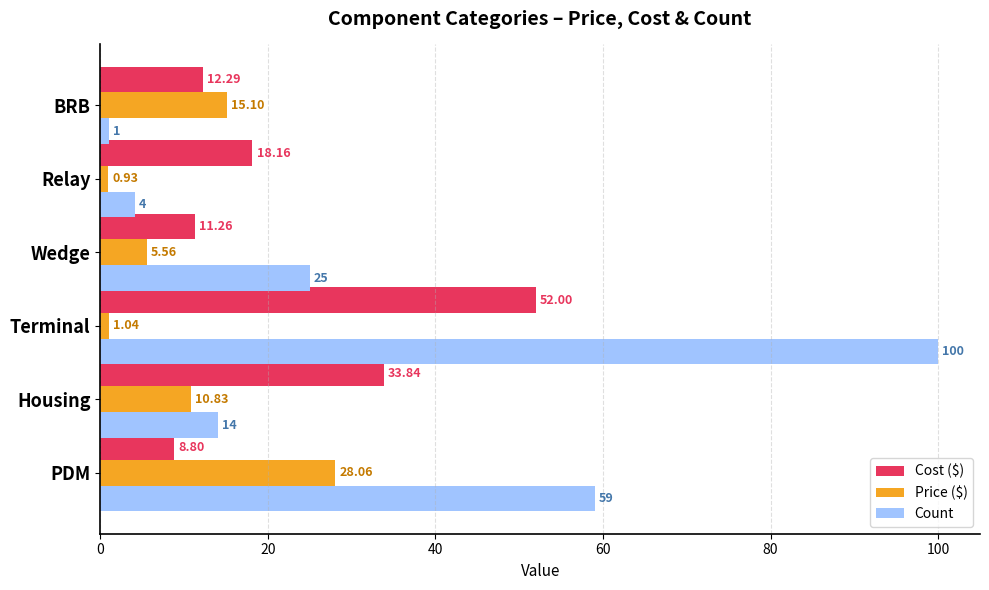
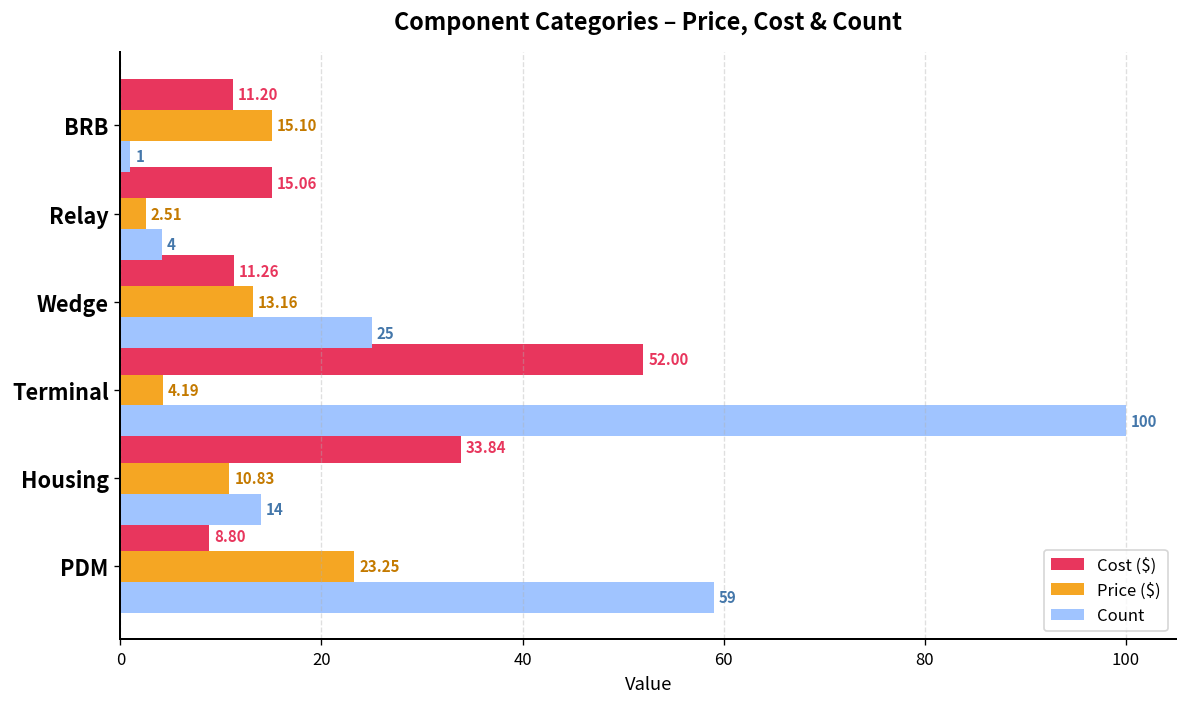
Cost ($), BRB: 12.29 -> 11.20
Cost ($), Relay: 18.16 -> 15.06
Price ($), Relay: 0.93 -> 2.51
Price ($), Wedge: 5.56 -> 13.16
Price ($), Terminal: 1.04 -> 4.19
Price ($), PDM: 28.06 -> 23.25
